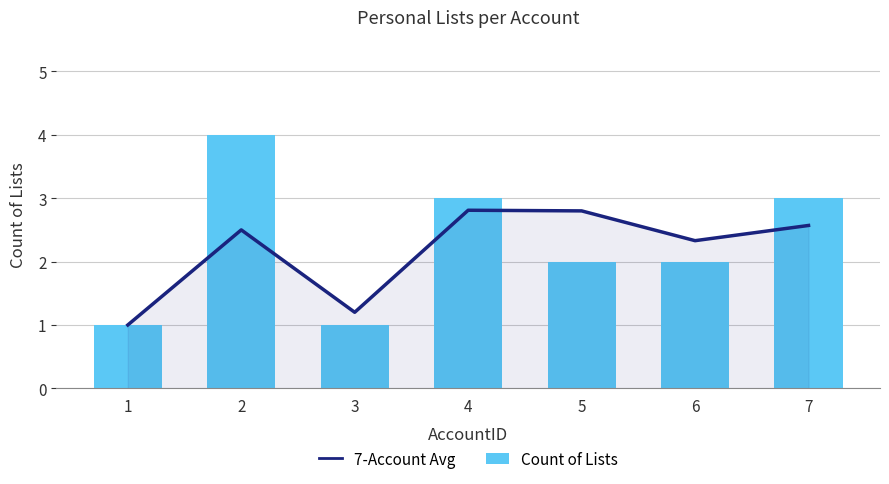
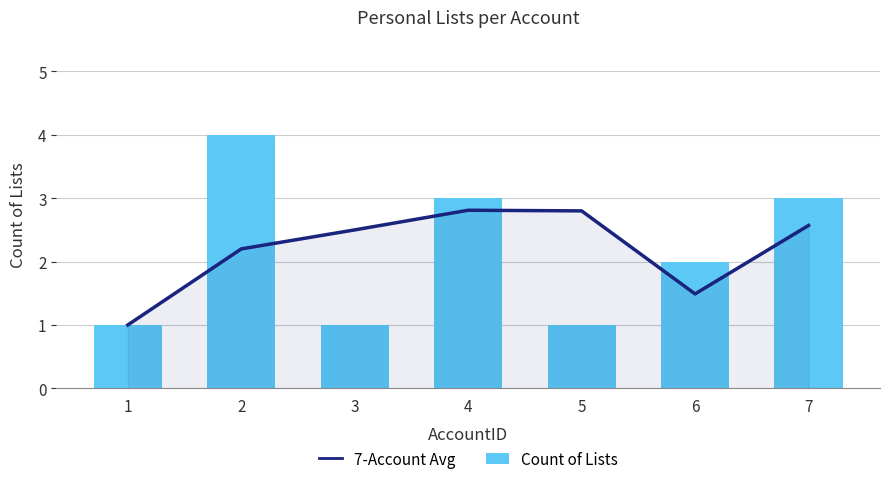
7-Account Avg, 2: 2.5 -> 2.2
7-Account Avg, 3: 1.2 -> 2.5
Count of Lists, 5: 2 -> 1
7-Account Avg, 6: 2.3 -> 1.5
